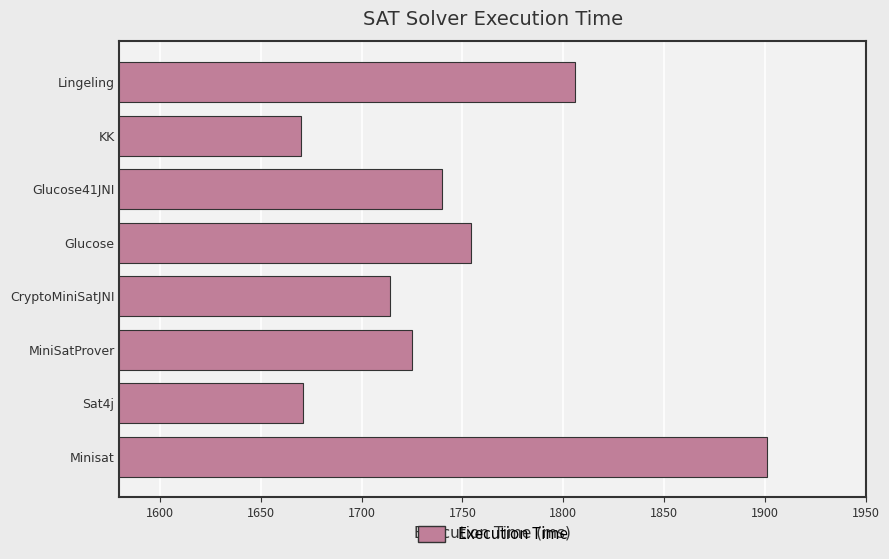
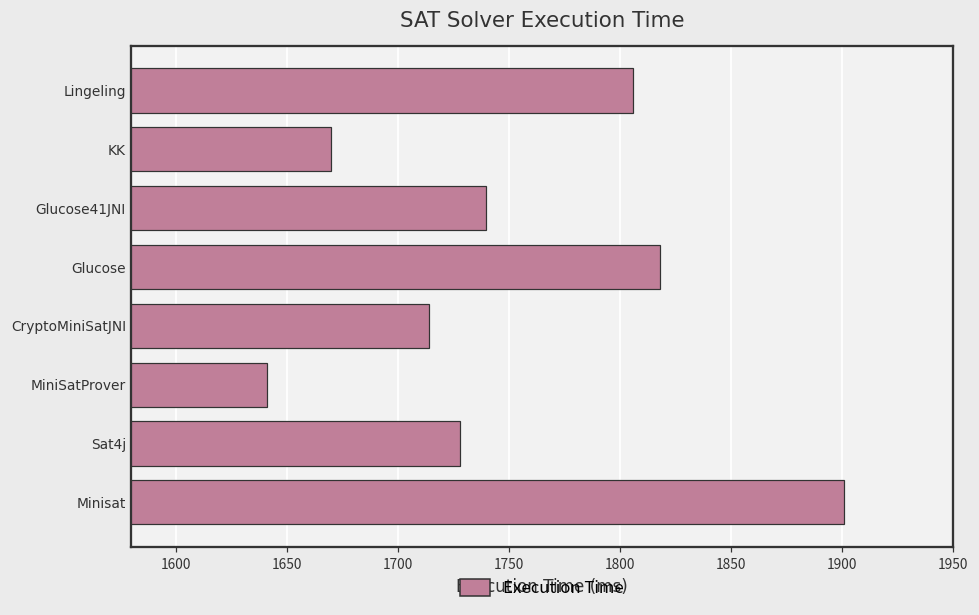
Glucose: 1754 -> 1818
MiniSatProver: 1725 -> 1641
Sat4j: 1671 -> 1728
